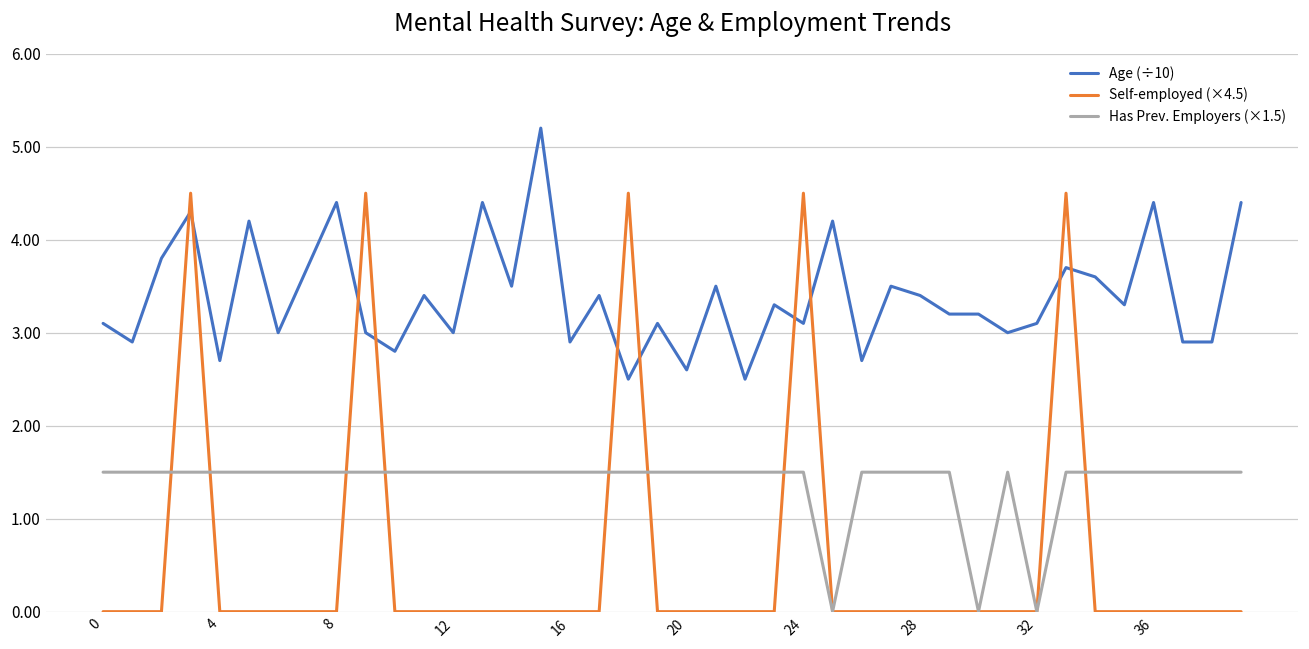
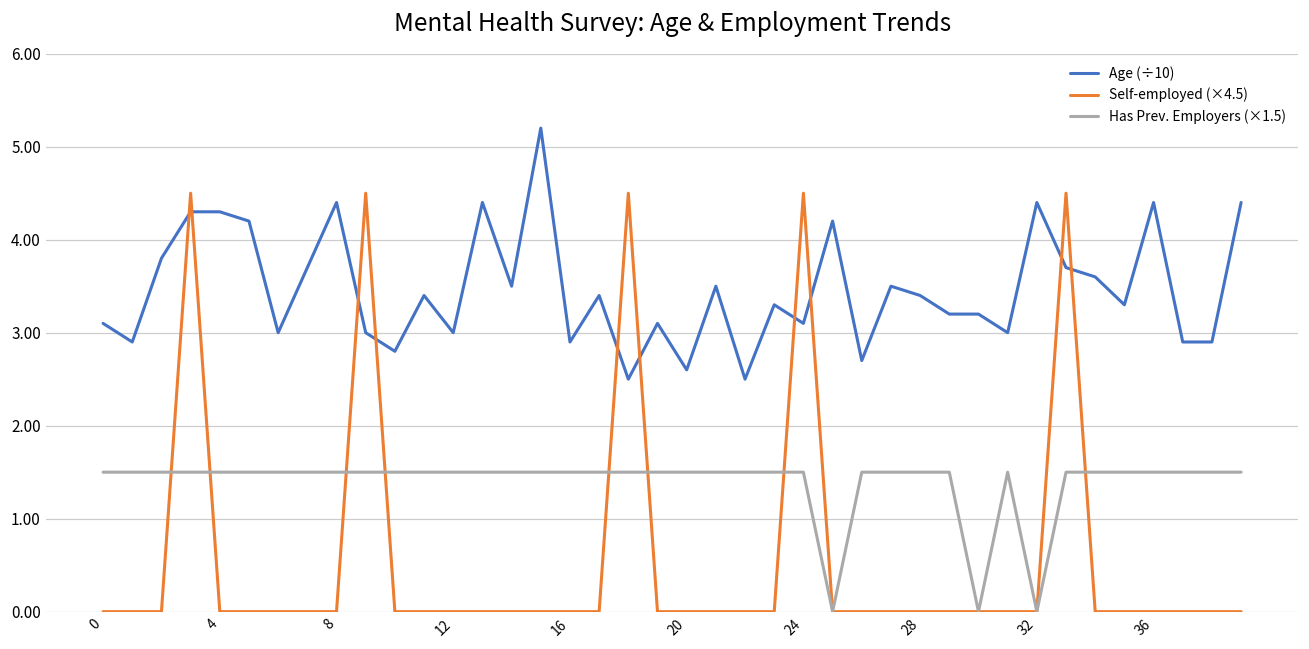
Age (÷10), 4: 2.7 -> 4.3
Age (÷10), 32: 3.1 -> 4.4
